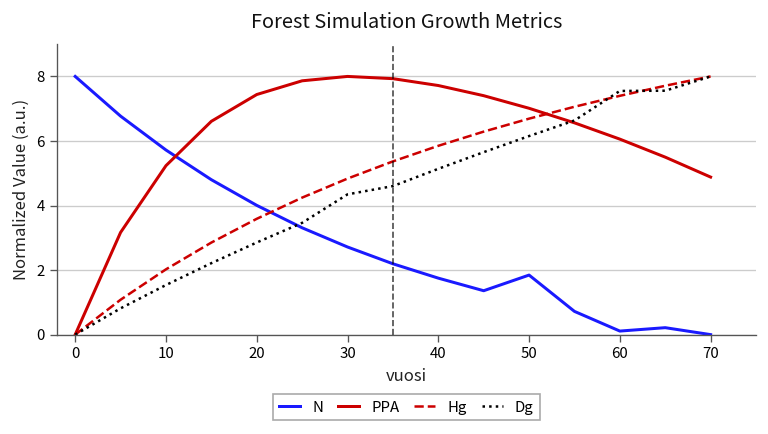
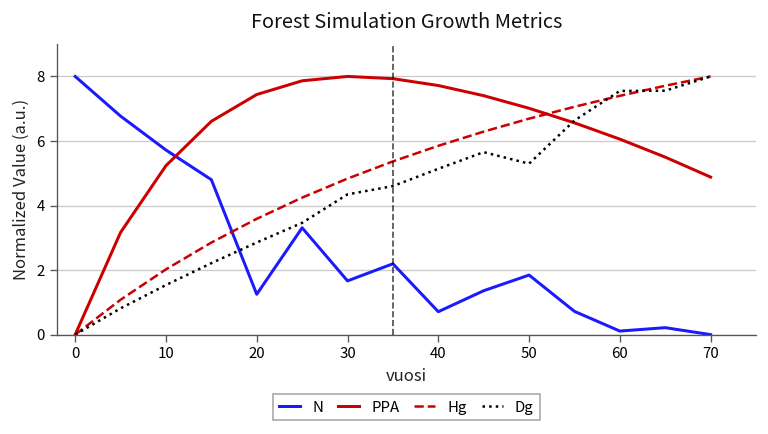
N, 20: 4.0 -> 1.3
N, 30: 2.7 -> 1.7
N, 40: 1.8 -> 0.7
Dg, 50: 6.2 -> 5.3
